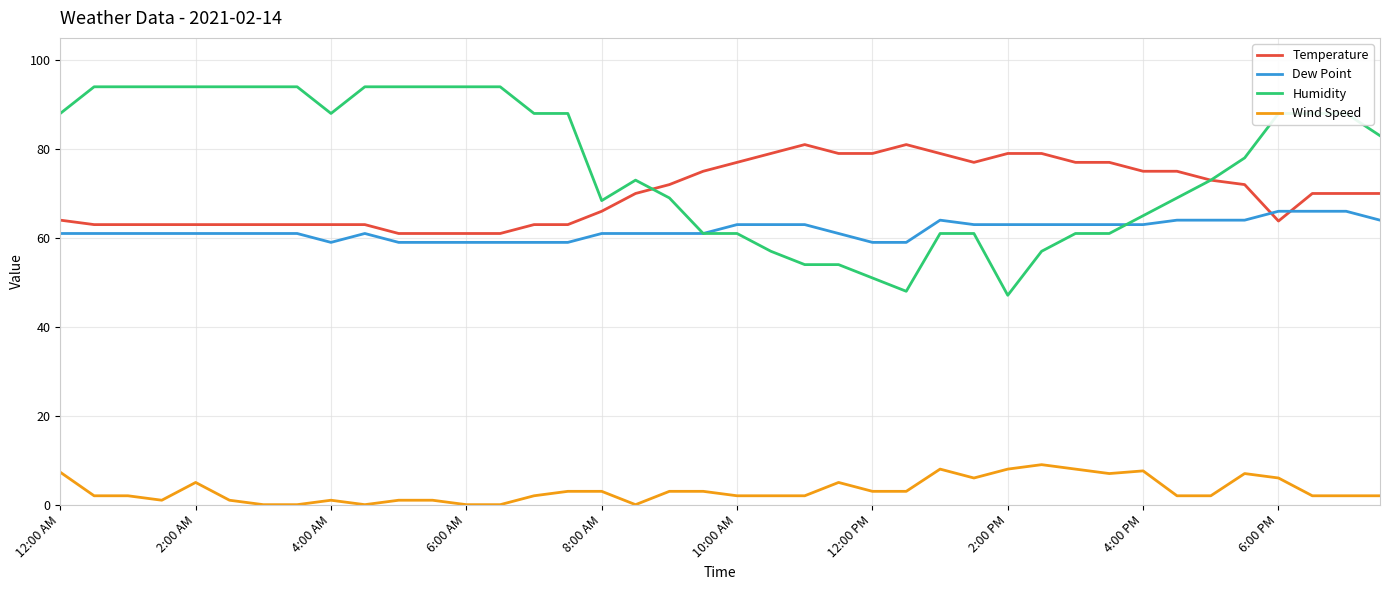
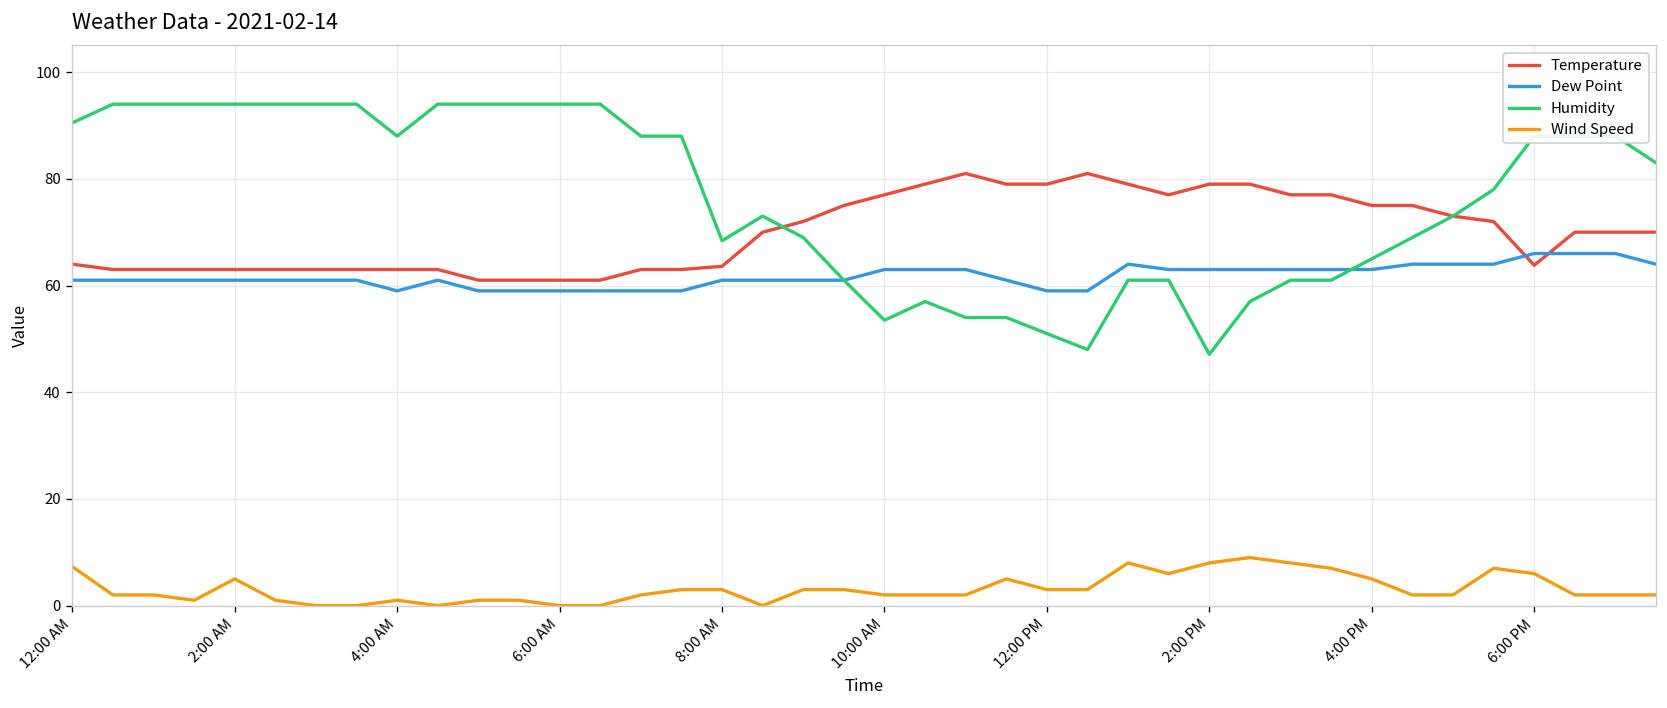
Humidity, 12:00 AM: 88 -> 91
Temperature, 8:00 AM: 66 -> 64
Humidity, 10:00 AM: 61 -> 54
Wind Speed, 4:00 PM: 8 -> 5
